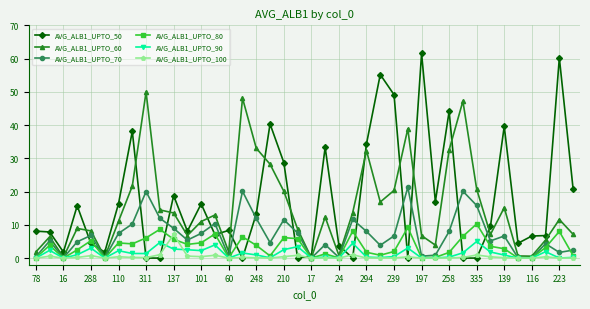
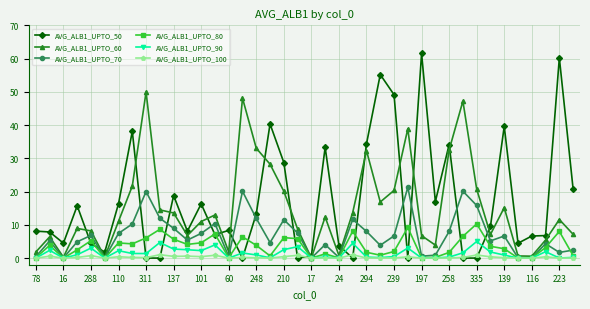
AVG_ALB1_UPTO_50, 16: 2 -> 4
AVG_ALB1_UPTO_100, 137: 7 -> 1
AVG_ALB1_UPTO_50, 258: 44 -> 34
